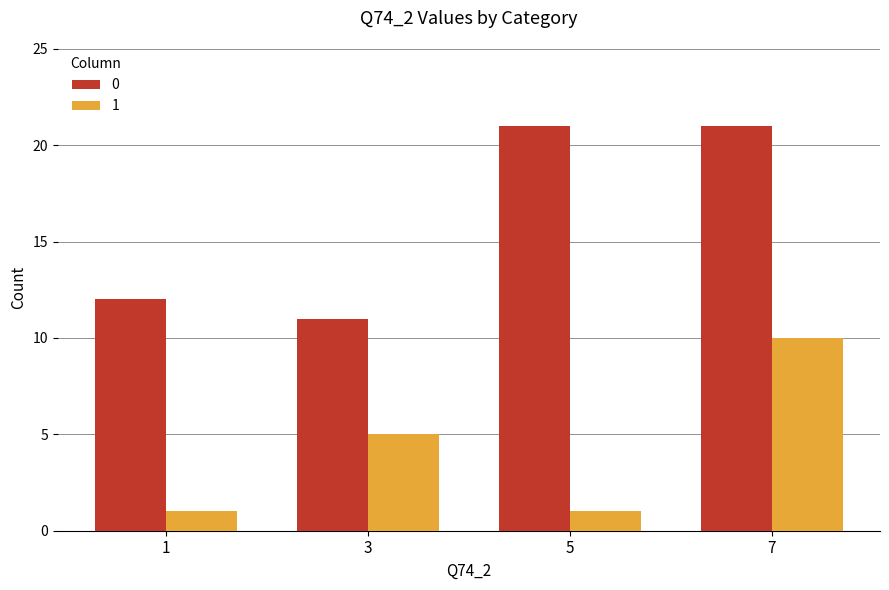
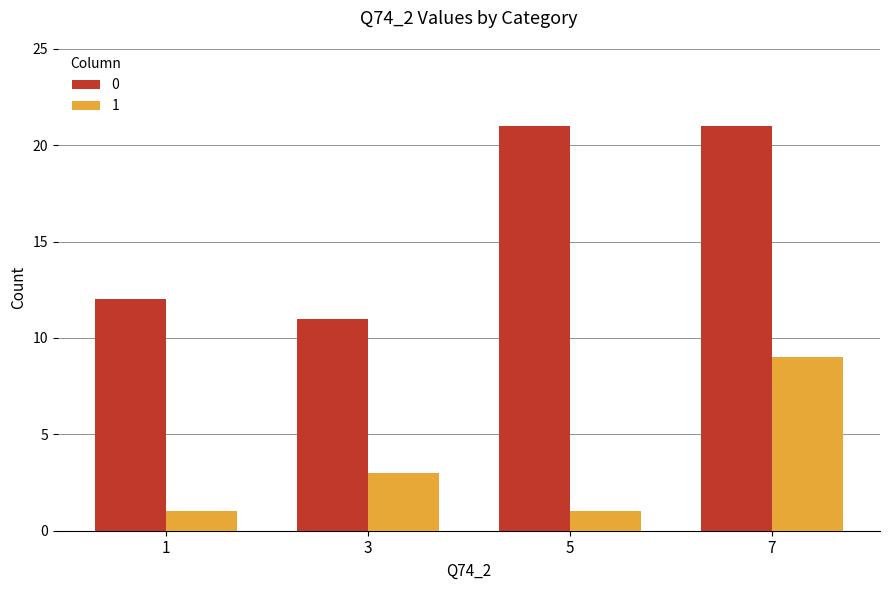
1, 3: 5 -> 3
1, 7: 10 -> 9
